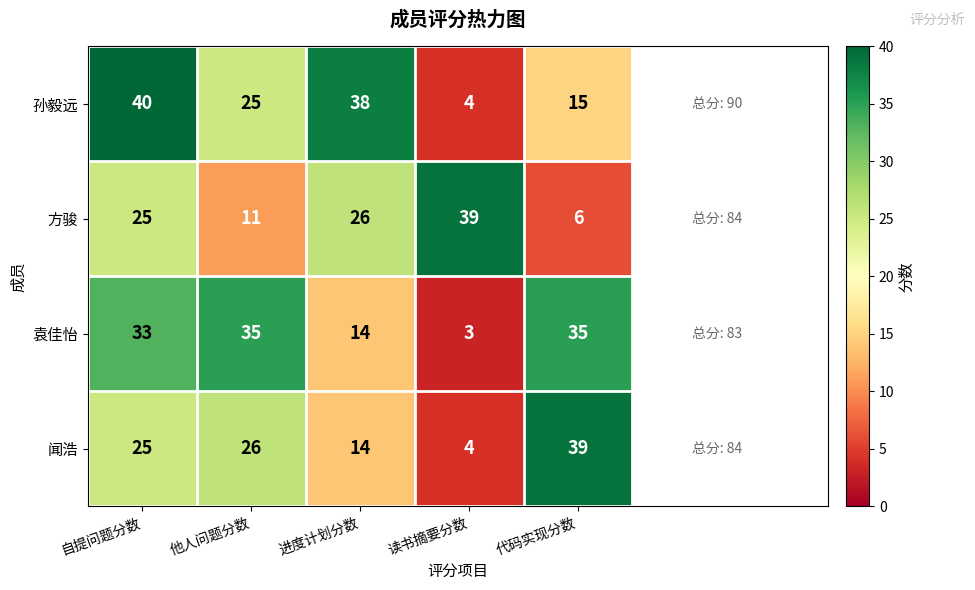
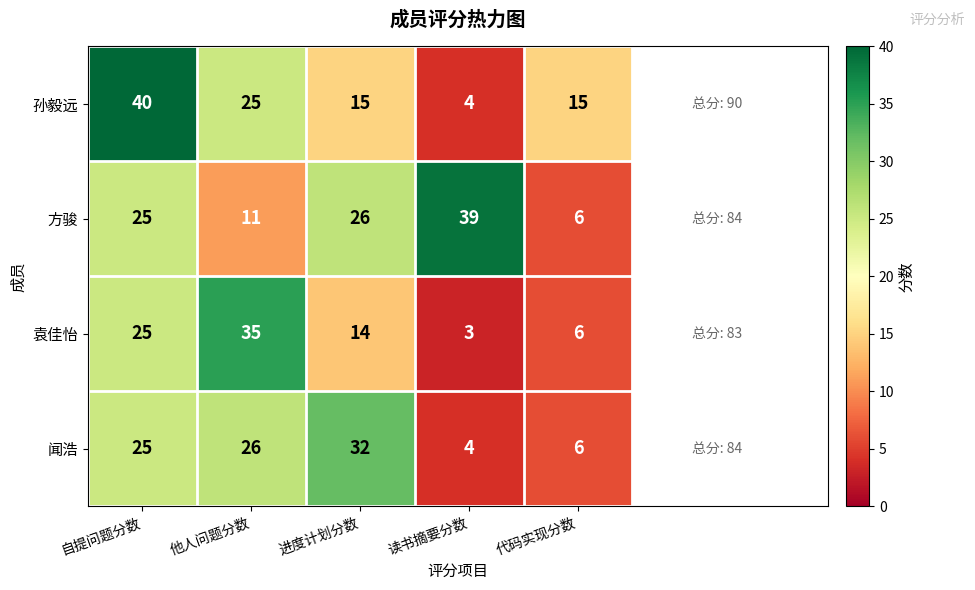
孙毅远, 进度计划分数: 38 -> 15
袁佳怡, 自提问题分数: 33 -> 25
袁佳怡, 代码实现分数: 35 -> 6
闻浩, 进度计划分数: 14 -> 32
闻浩, 代码实现分数: 39 -> 6
